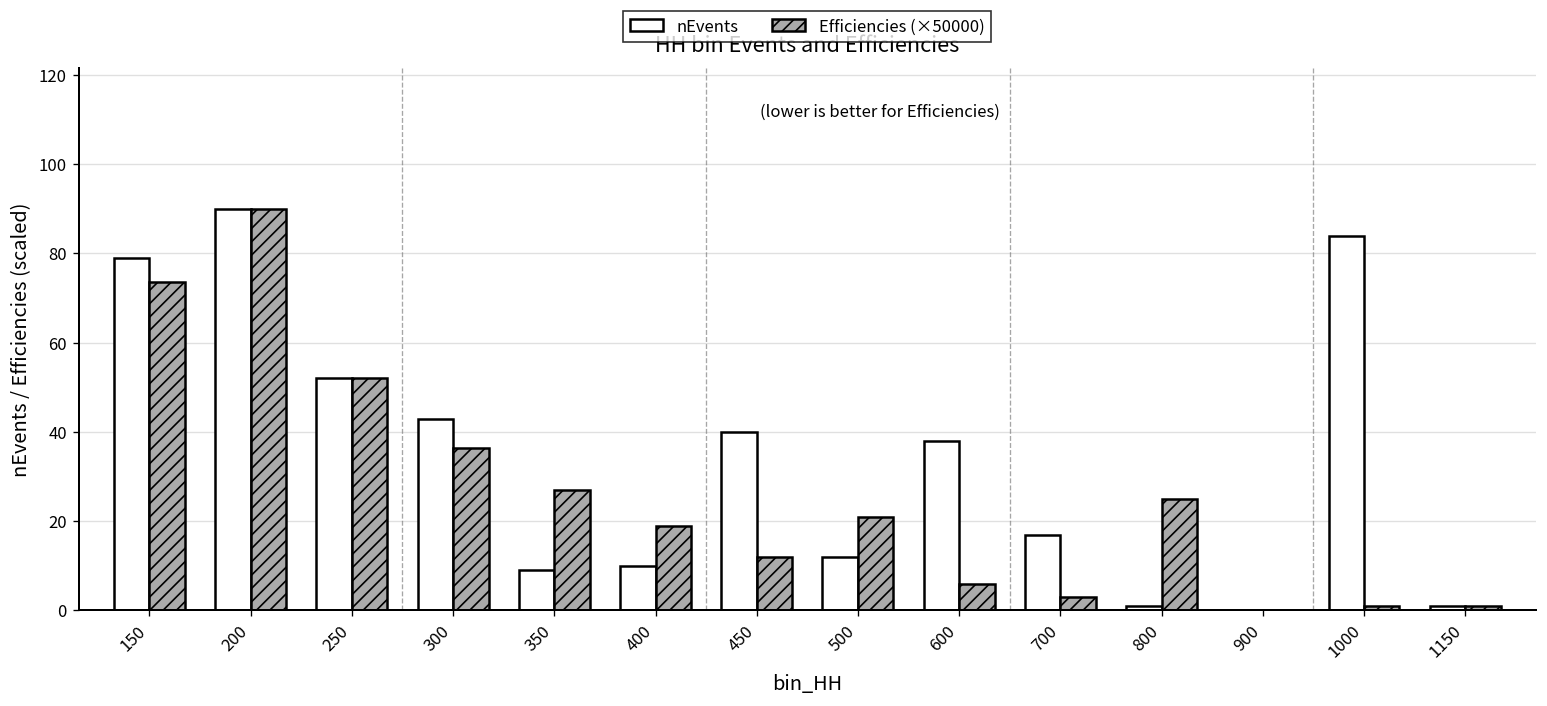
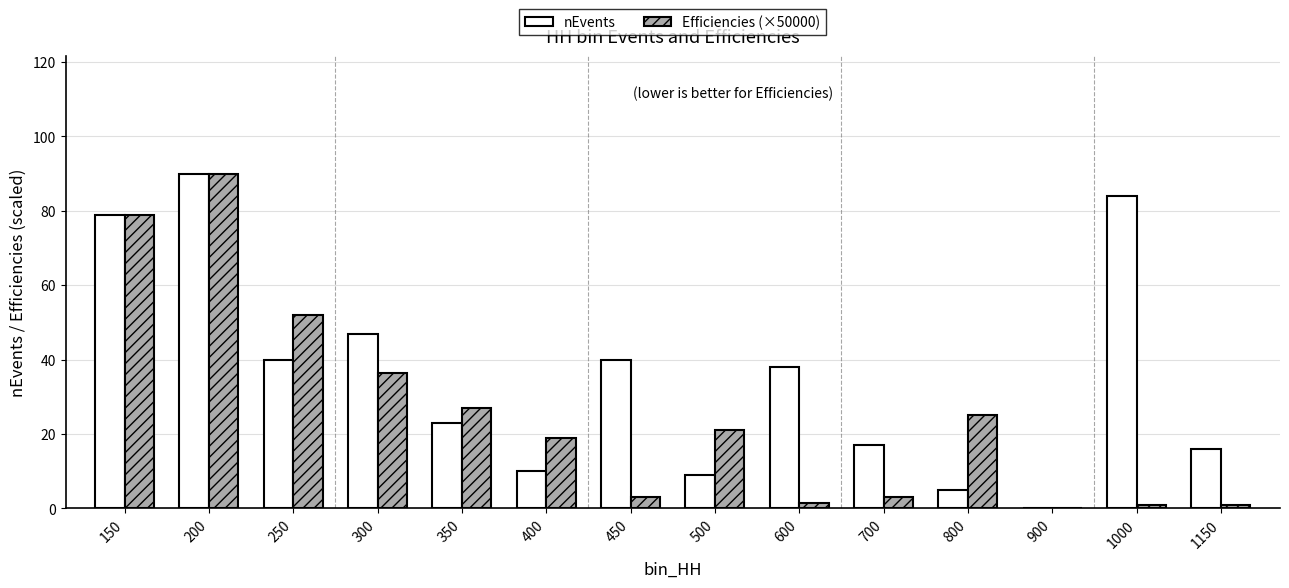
Efficiencies (×50000), 150: 74 -> 79
nEvents, 250: 52 -> 40
nEvents, 300: 43 -> 47
nEvents, 350: 9 -> 23
Efficiencies (×50000), 450: 12 -> 3
nEvents, 500: 12 -> 9
Efficiencies (×50000), 600: 6 -> 2
nEvents, 800: 1 -> 5
nEvents, 1150: 1 -> 16
